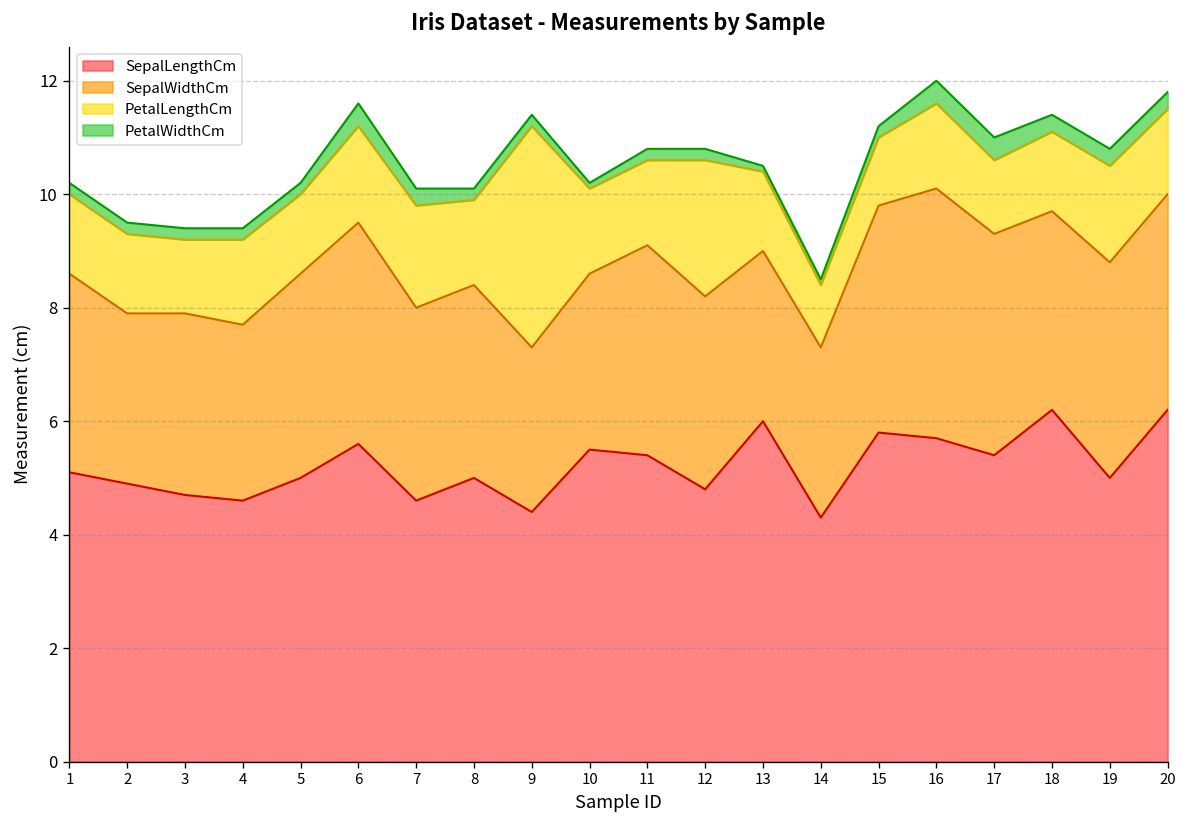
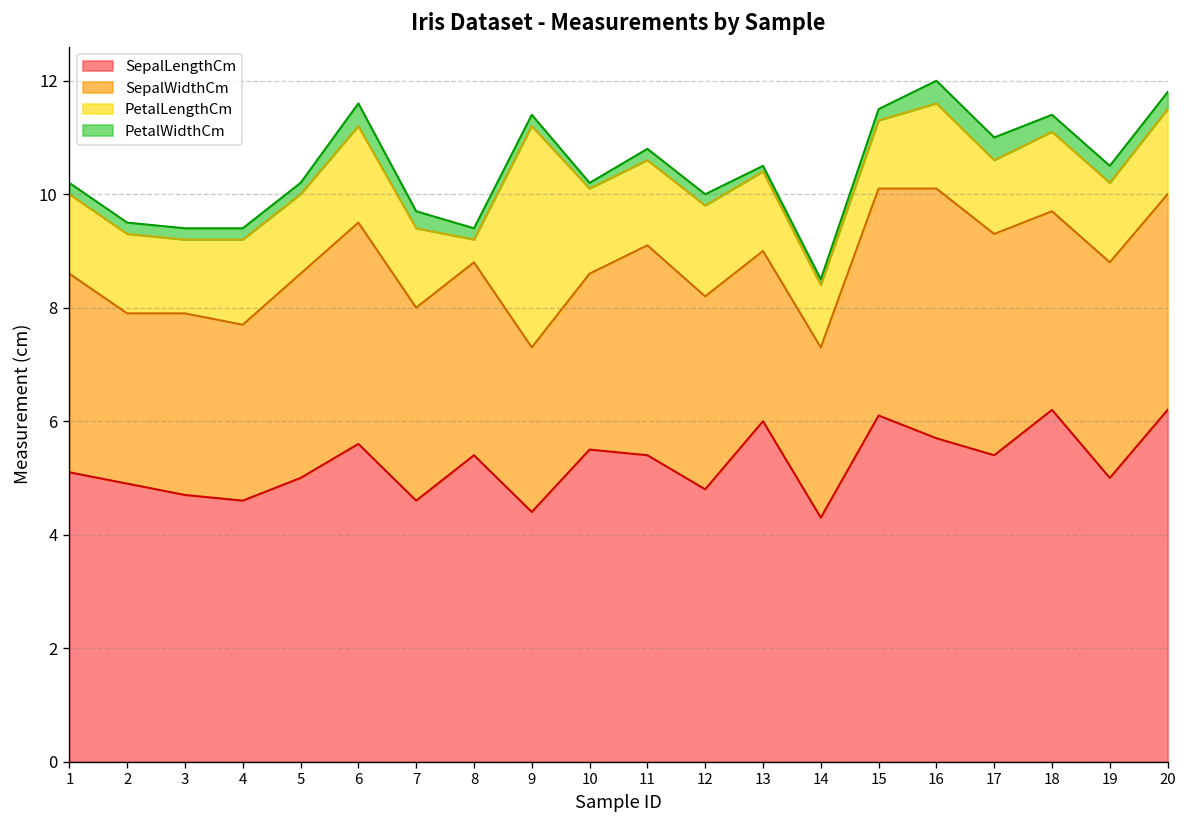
PetalLengthCm, 7: 1.8 -> 1.4
SepalLengthCm, 8: 5.0 -> 5.4
PetalLengthCm, 8: 1.5 -> 0.4
PetalLengthCm, 12: 2.4 -> 1.6
SepalLengthCm, 15: 5.8 -> 6.1
PetalLengthCm, 19: 1.7 -> 1.4
